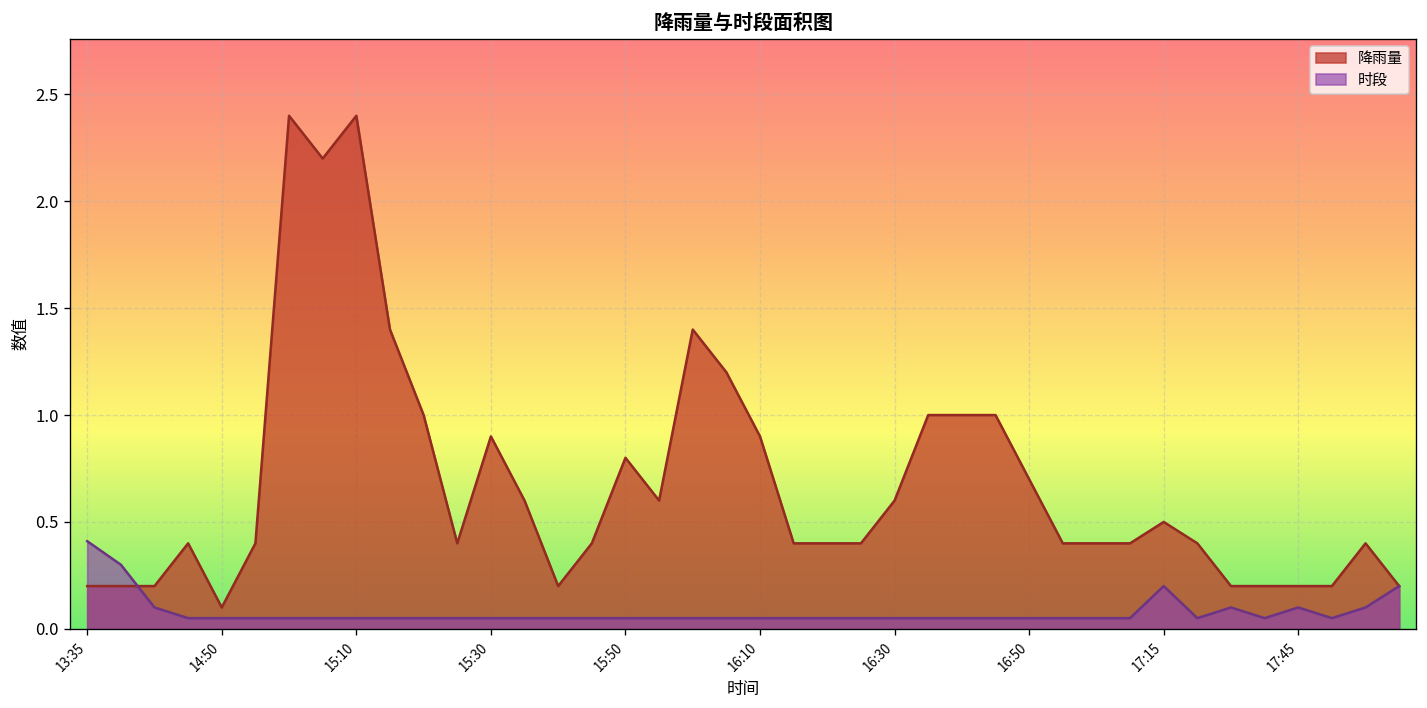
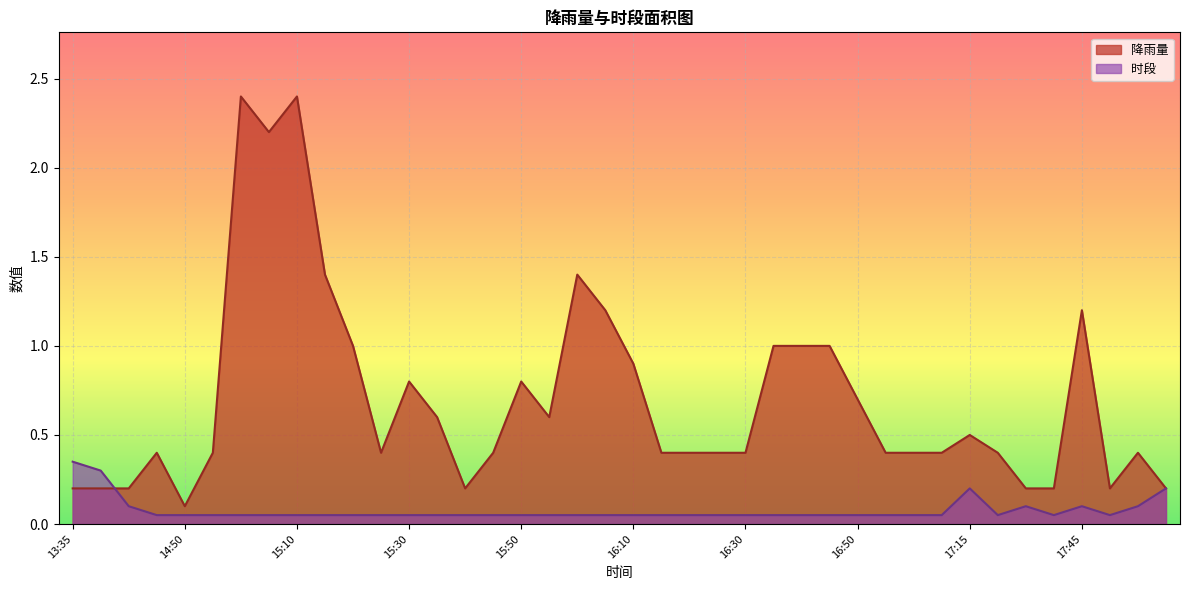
时段, 13:35: 0.41 -> 0.35
降雨量, 15:30: 0.9 -> 0.8
降雨量, 16:30: 0.6 -> 0.4
降雨量, 17:45: 0.2 -> 1.2
